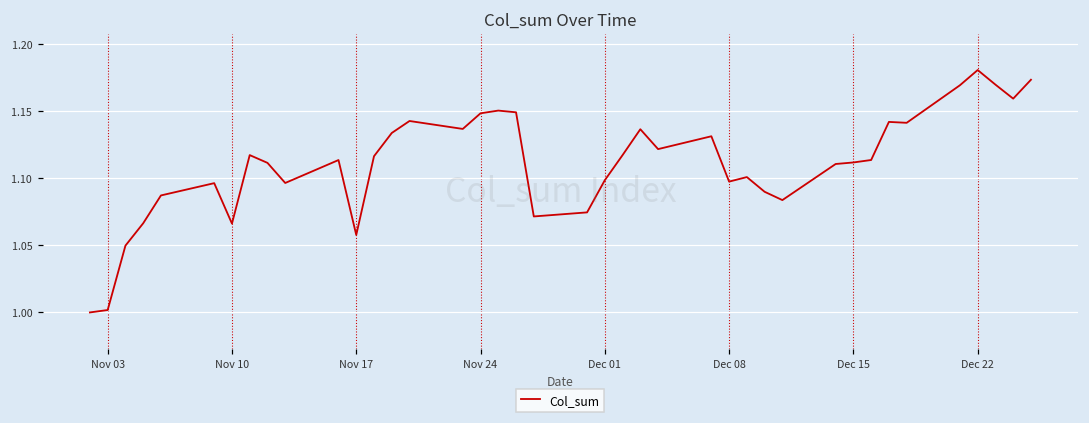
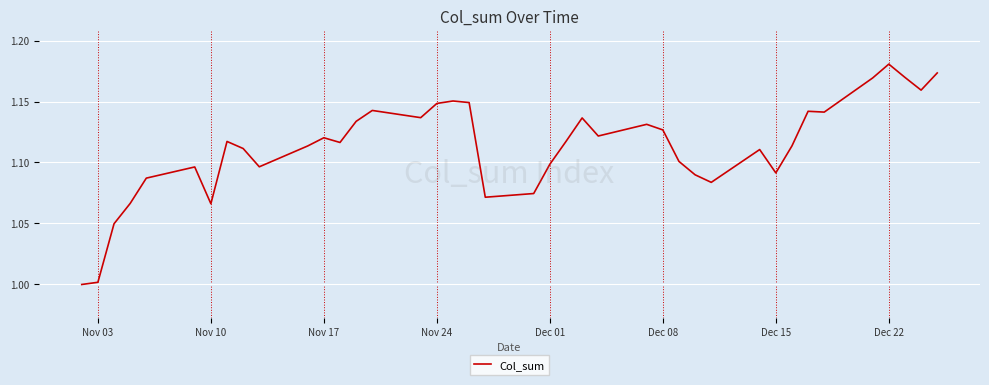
Nov 17: 1.058 -> 1.120
Dec 08: 1.098 -> 1.127
Dec 15: 1.112 -> 1.091
